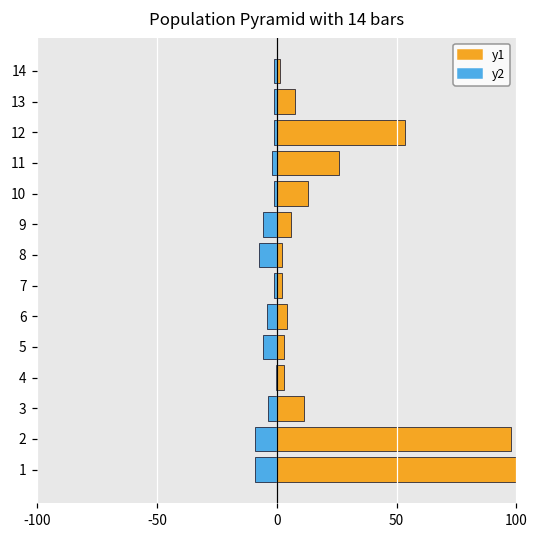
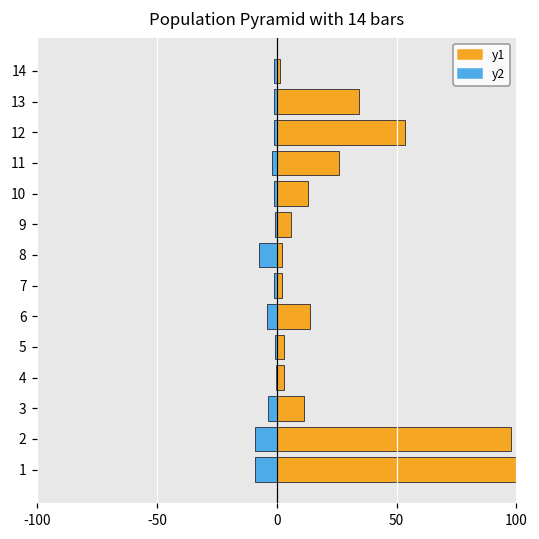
y1, 13: 7 -> 34
y2, 9: -6 -> -1
y1, 6: 4 -> 14
y2, 5: -6 -> -1
